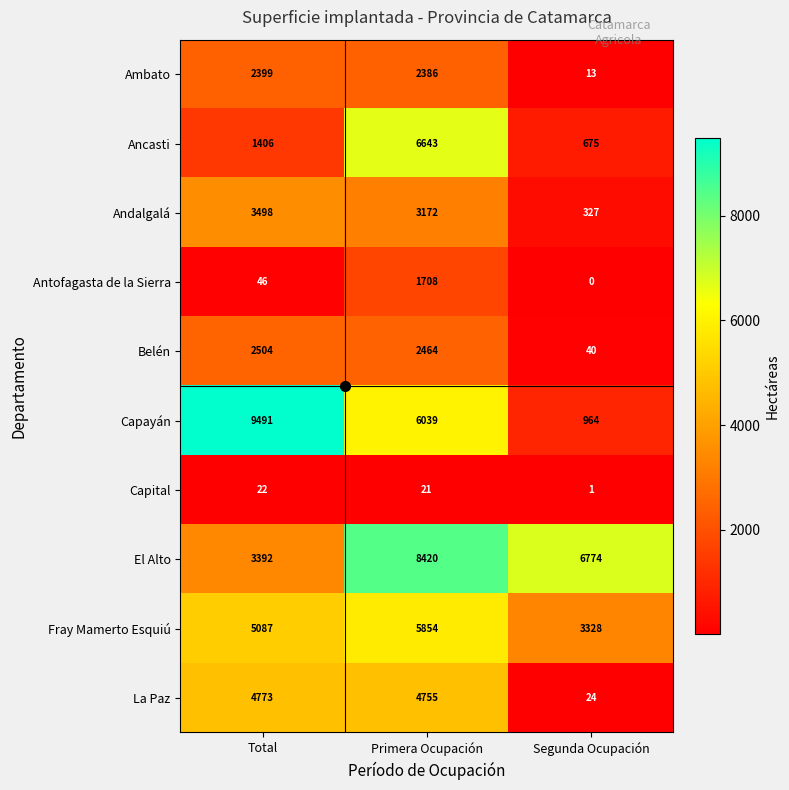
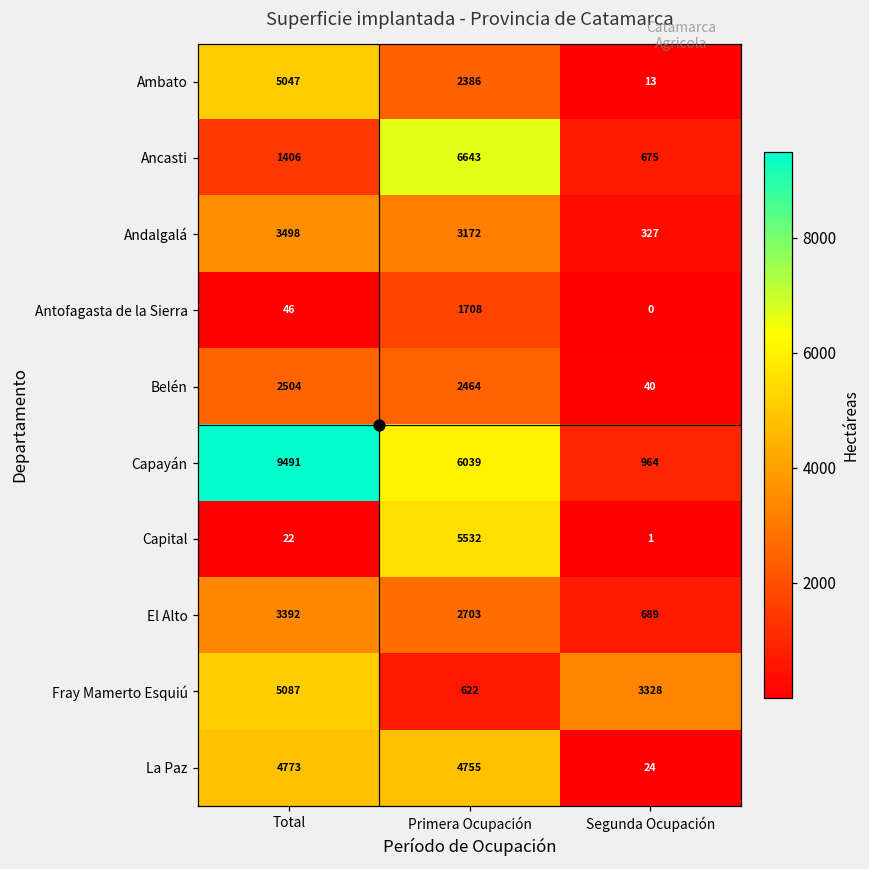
Ambato, Total: 2399 -> 5047
Capital, Primera Ocupación: 21 -> 5532
El Alto, Primera Ocupación: 8420 -> 2703
El Alto, Segunda Ocupación: 6774 -> 689
Fray Mamerto Esquiú, Primera Ocupación: 5854 -> 622
